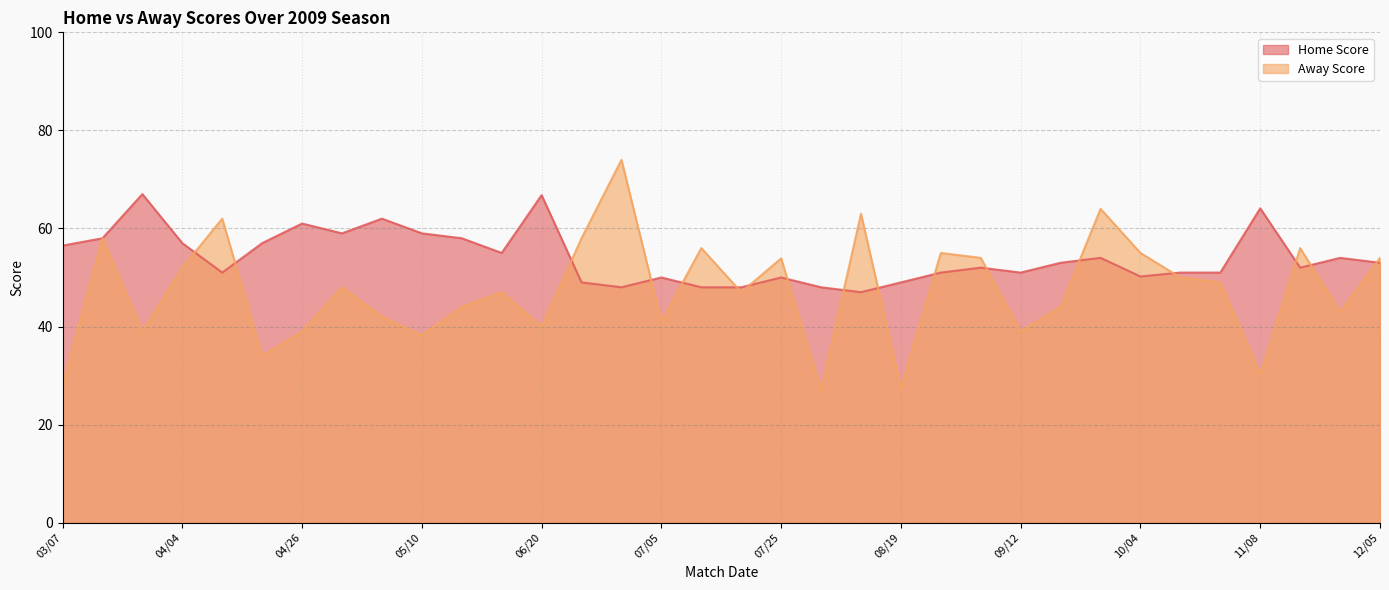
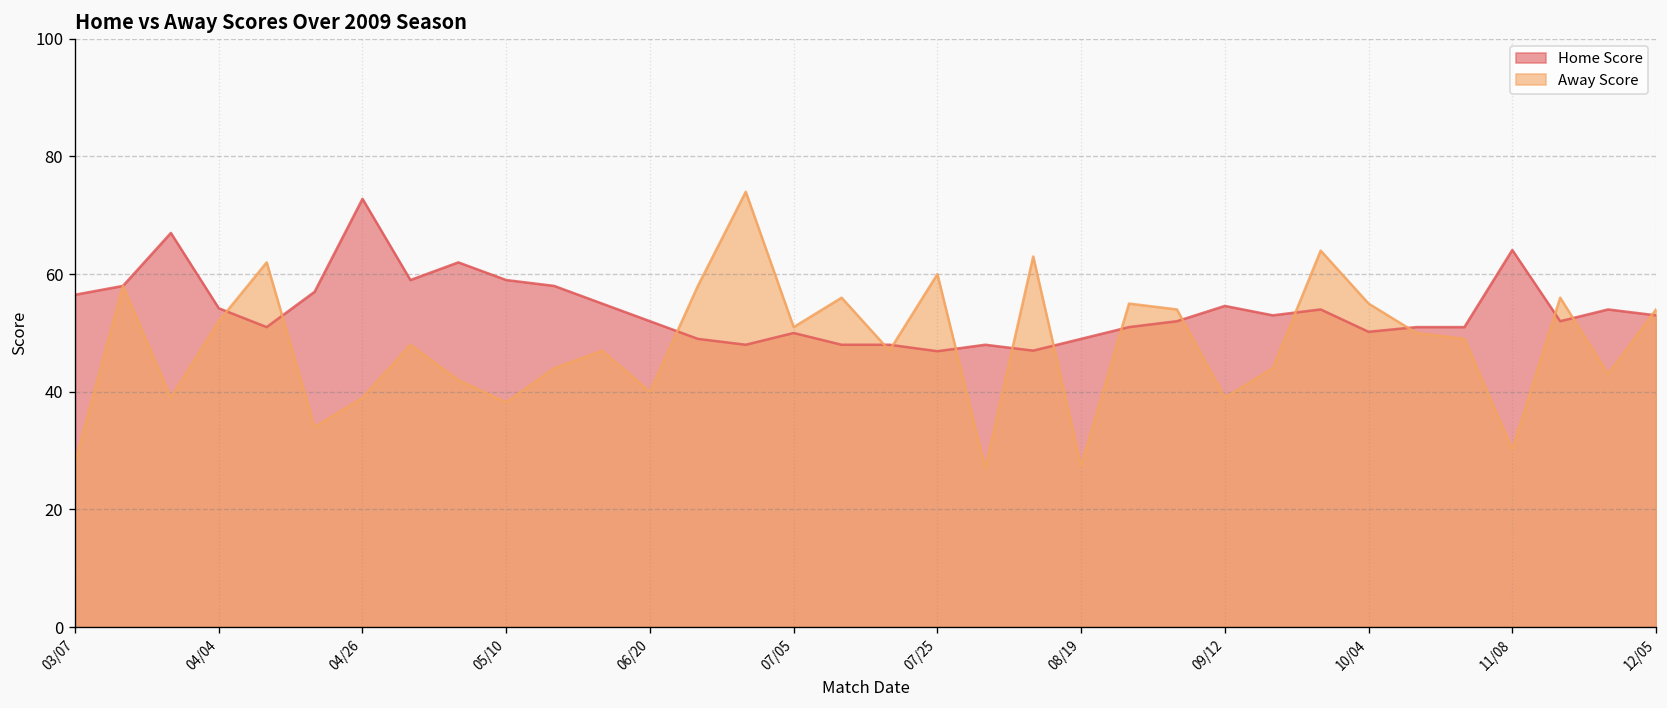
Home Score, 04/04: 57 -> 54
Home Score, 04/26: 61 -> 73
Home Score, 06/20: 67 -> 52
Away Score, 07/05: 41 -> 51
Home Score, 07/25: 50 -> 47
Away Score, 07/25: 54 -> 60
Home Score, 09/12: 51 -> 55
